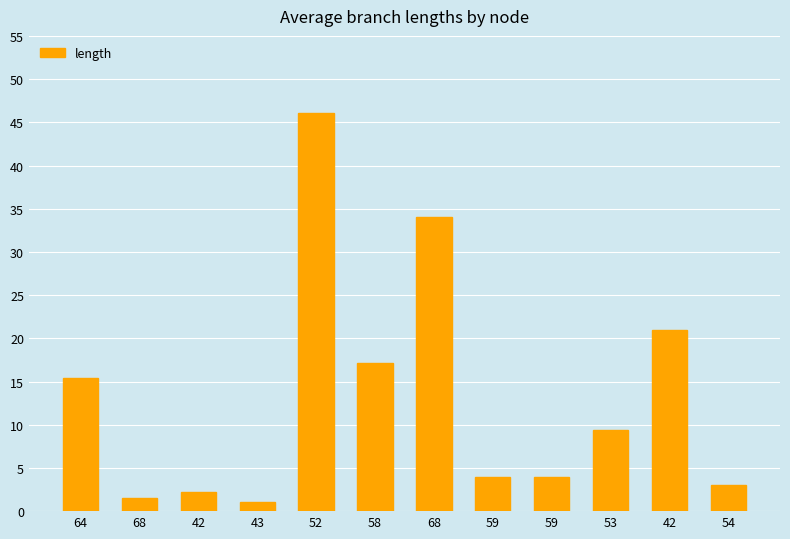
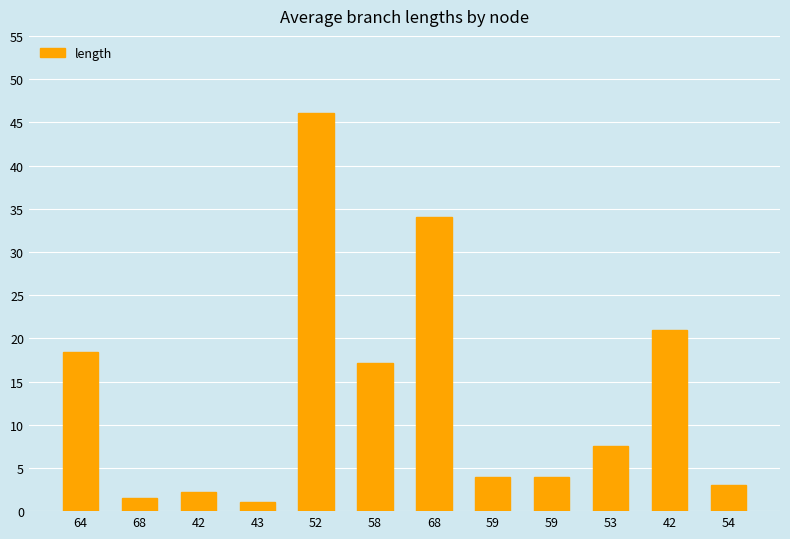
64: 15 -> 18
53: 9 -> 8
